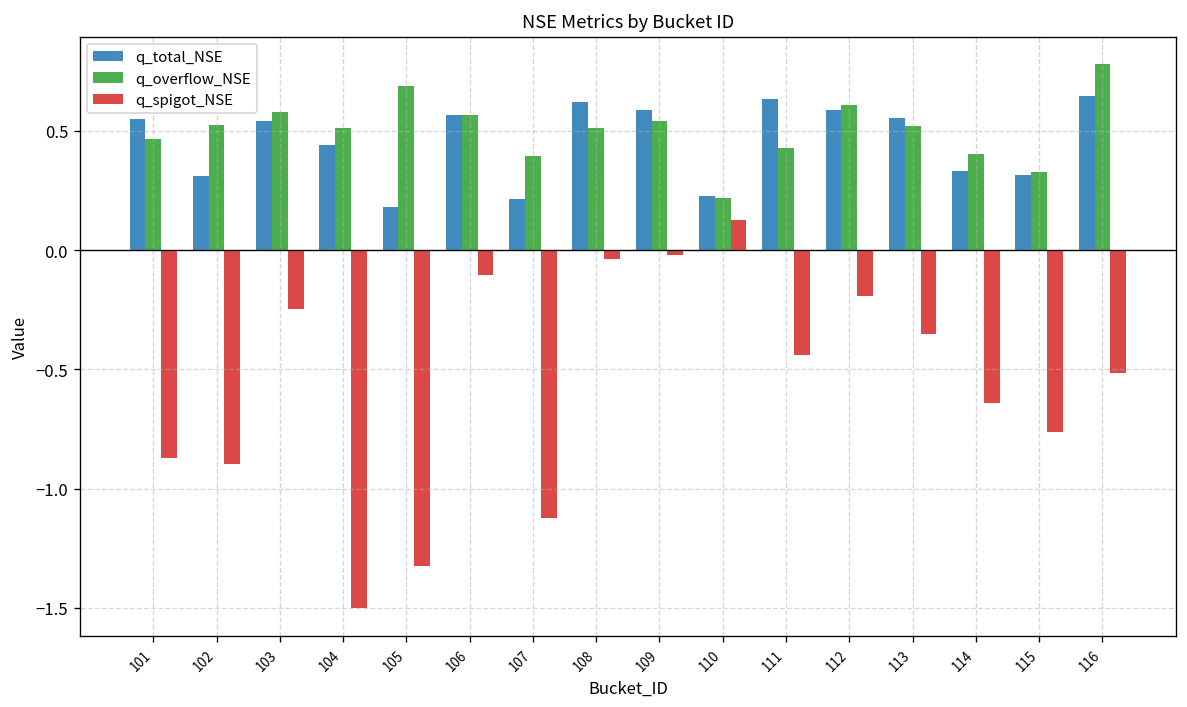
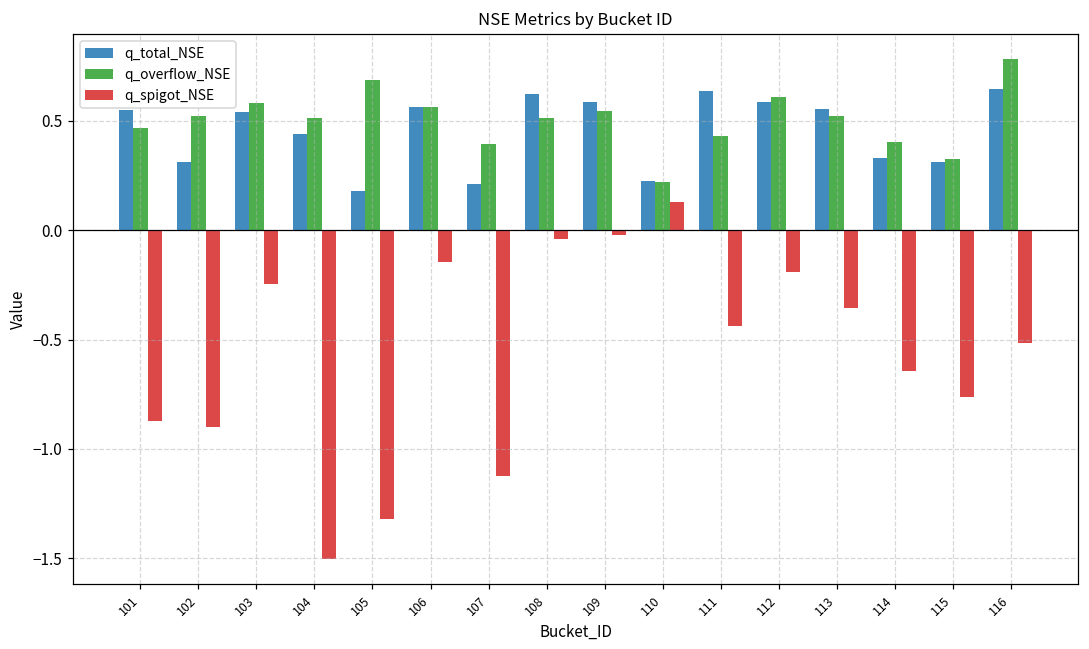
q_spigot_NSE, 106: -0.10 -> -0.15
